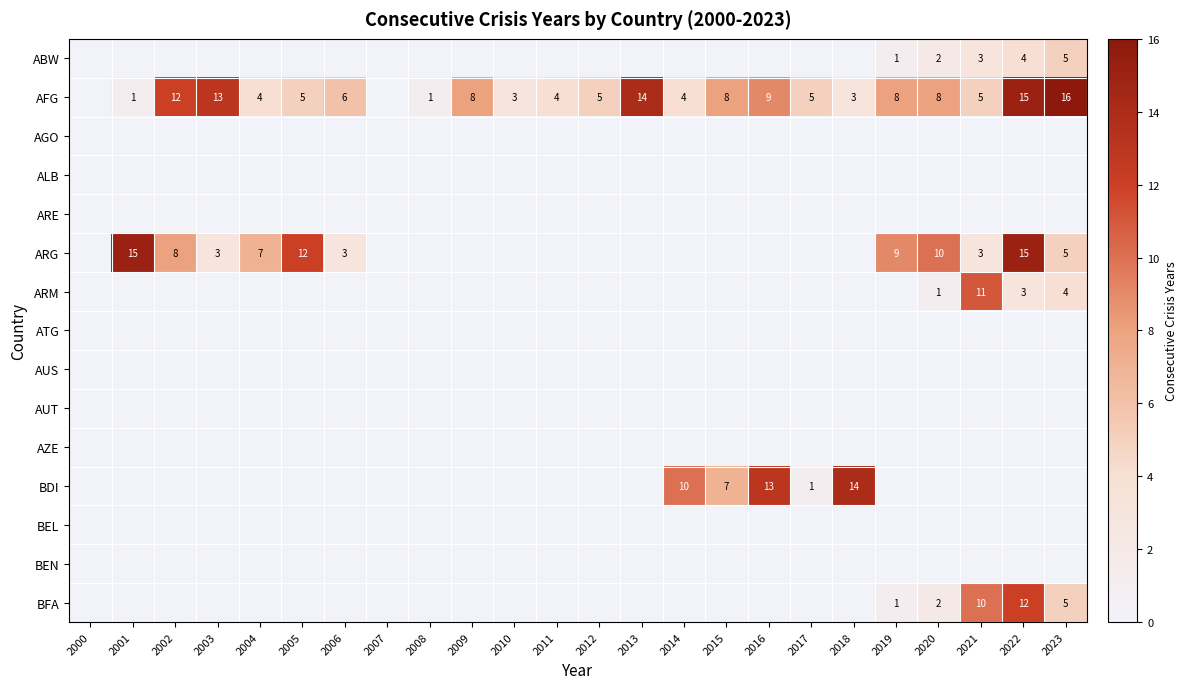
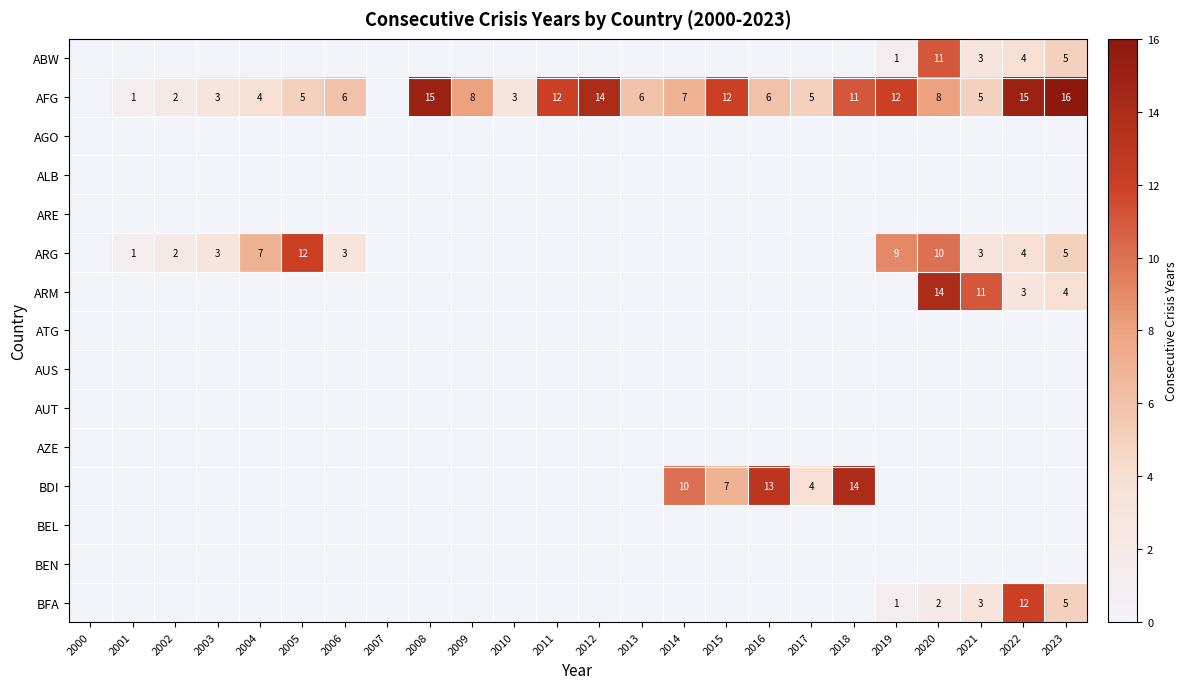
ABW, 2020: 2 -> 11
AFG, 2002: 12 -> 2
AFG, 2003: 13 -> 3
AFG, 2008: 1 -> 15
AFG, 2011: 4 -> 12
AFG, 2012: 5 -> 14
AFG, 2013: 14 -> 6
AFG, 2014: 4 -> 7
AFG, 2015: 8 -> 12
AFG, 2016: 9 -> 6
AFG, 2018: 3 -> 11
AFG, 2019: 8 -> 12
ARG, 2001: 15 -> 1
ARG, 2002: 8 -> 2
ARG, 2022: 15 -> 4
ARM, 2020: 1 -> 14
BDI, 2017: 1 -> 4
BFA, 2021: 10 -> 3
